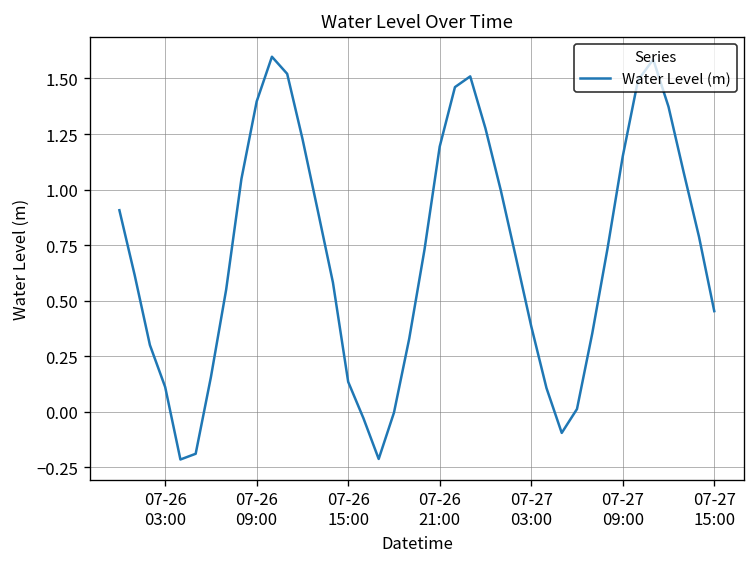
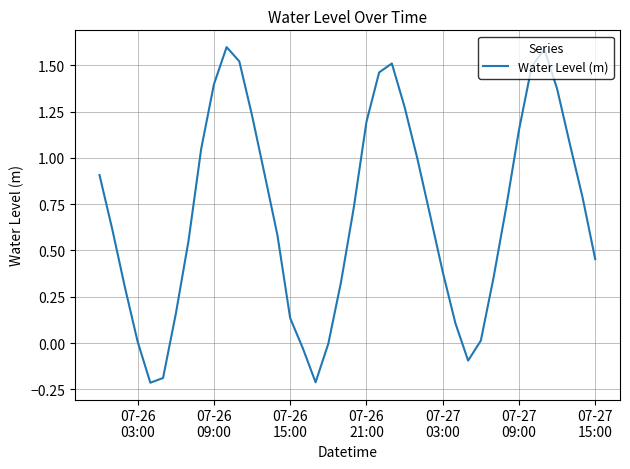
07-26 03:00: 0.11 -> 0.01
